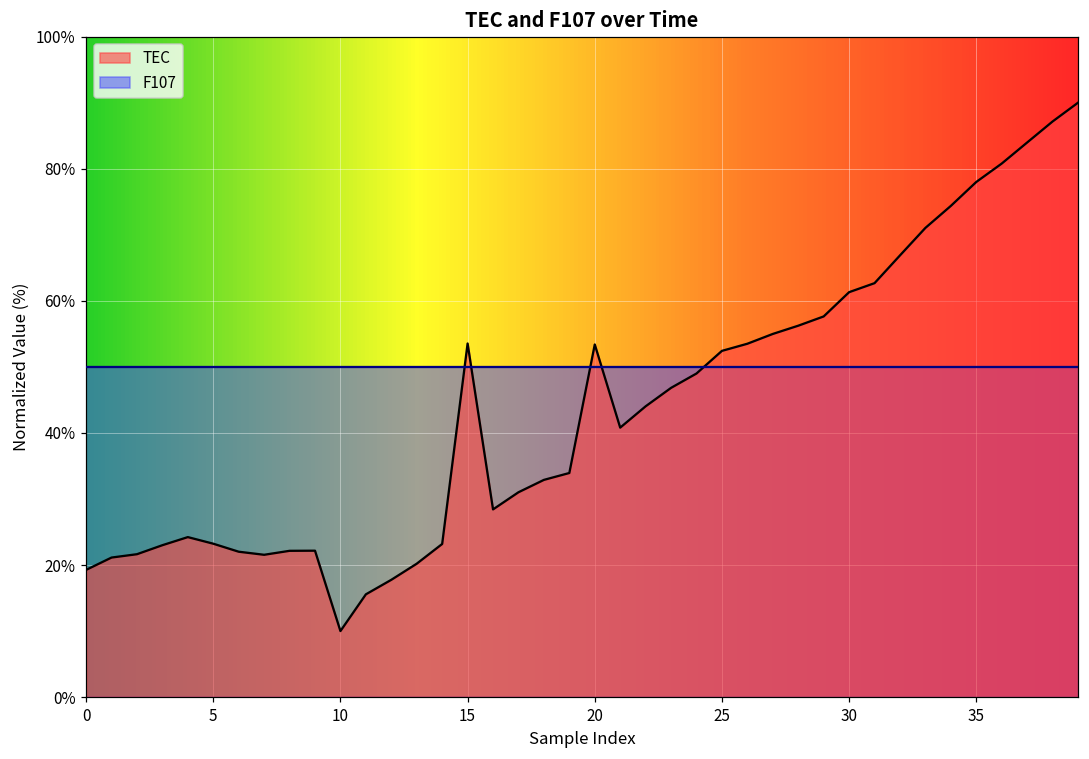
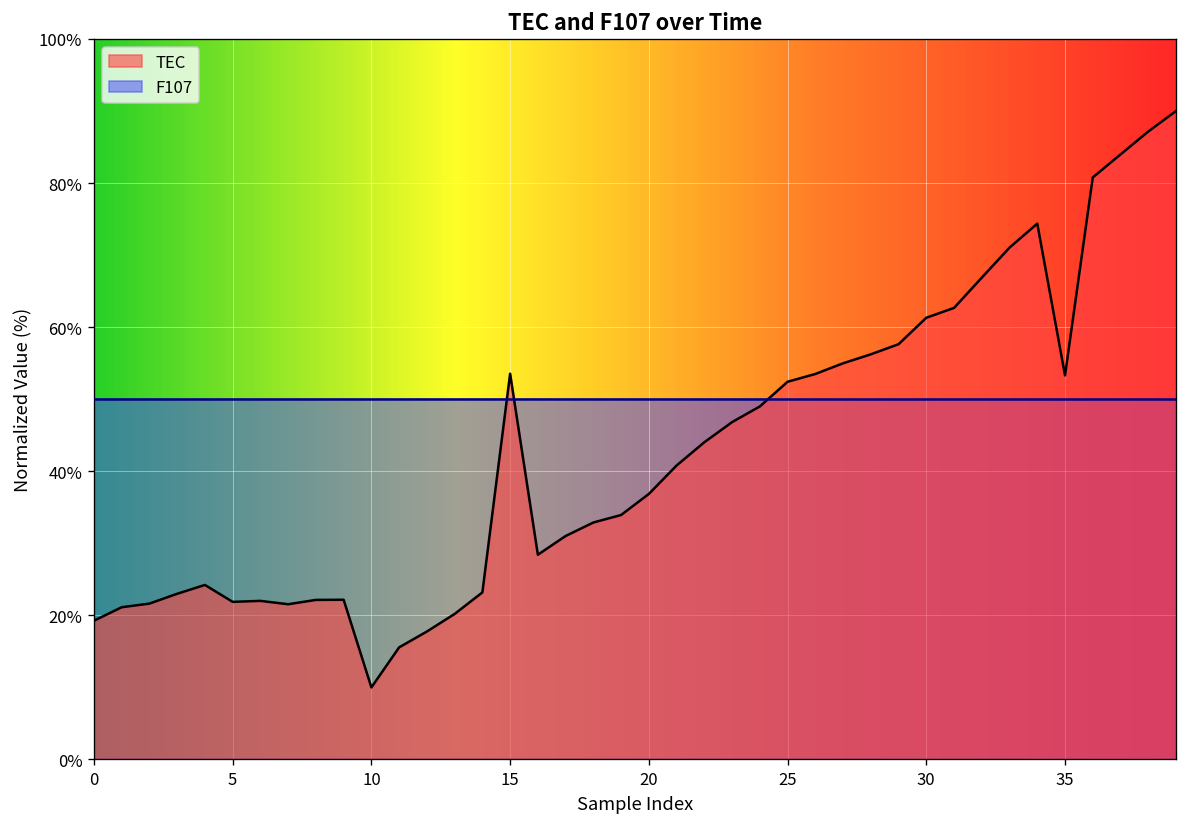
TEC, 5: 23% -> 22%
TEC, 20: 53% -> 37%
TEC, 35: 78% -> 53%
